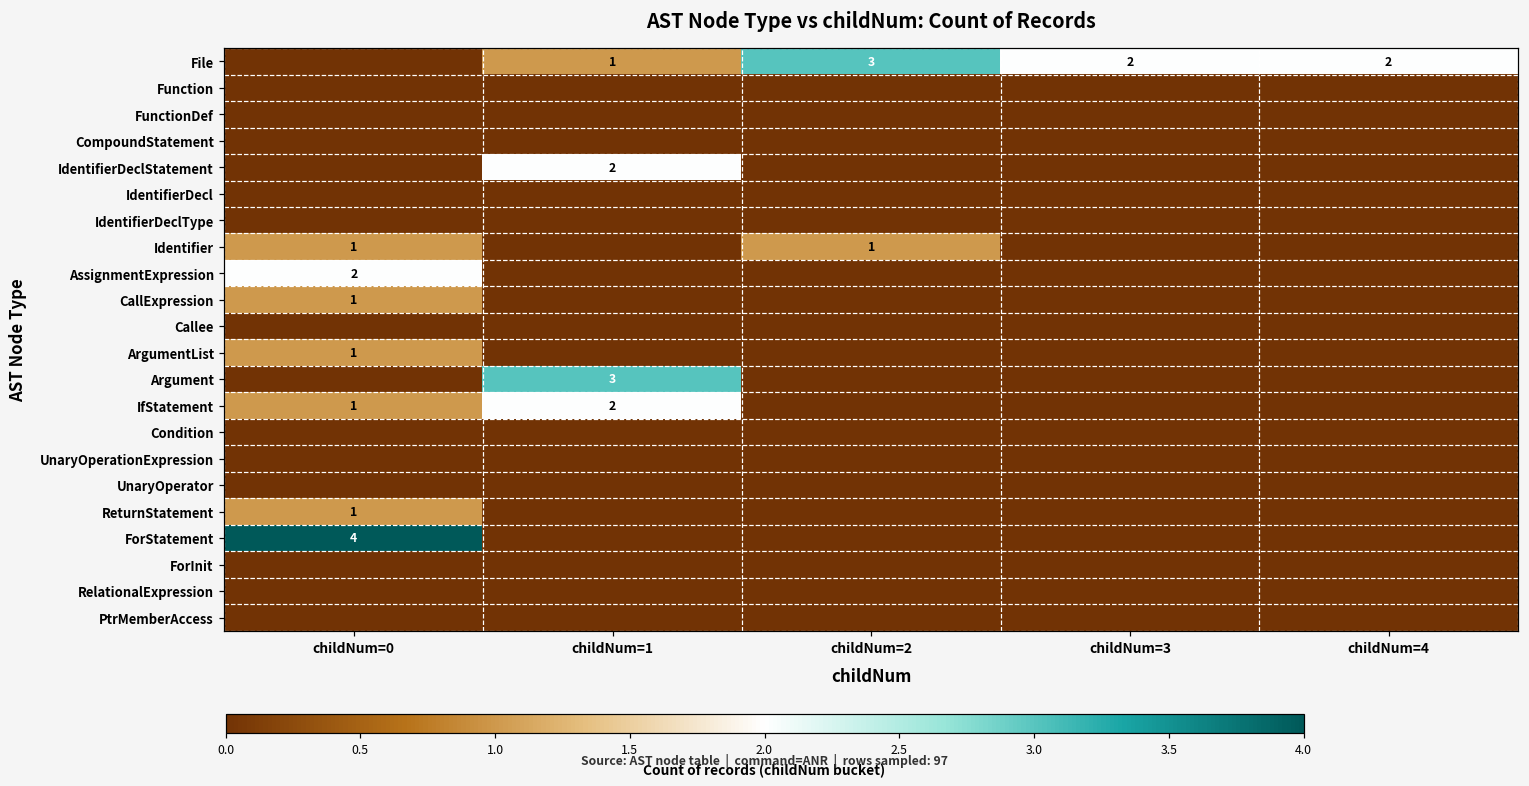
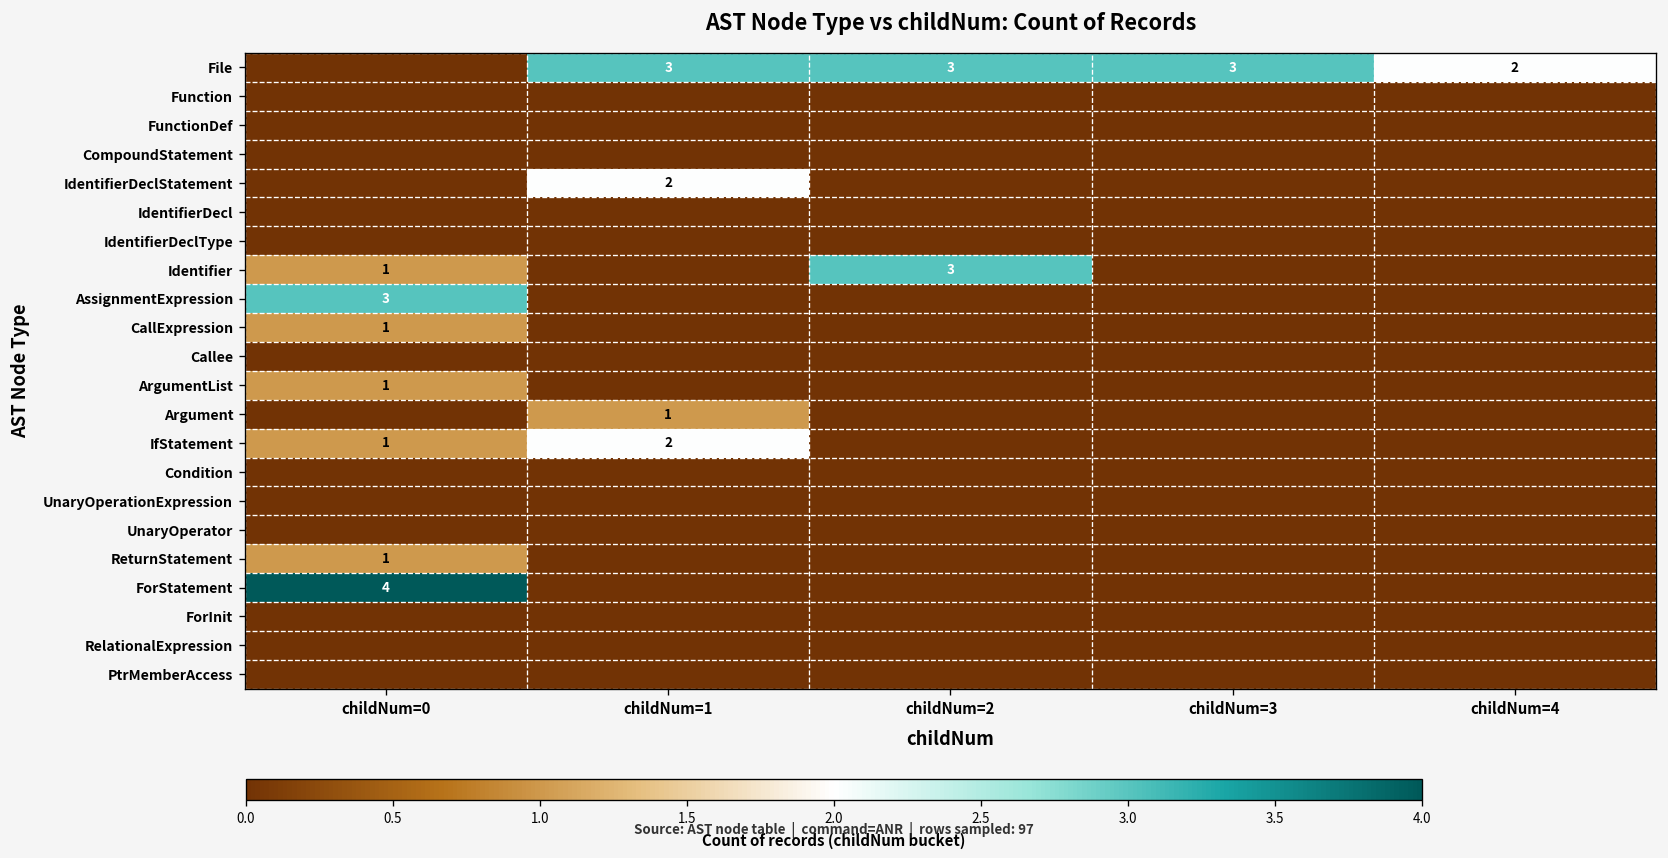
File, childNum=1: 1 -> 3
File, childNum=3: 2 -> 3
Identifier, childNum=2: 1 -> 3
AssignmentExpression, childNum=0: 2 -> 3
Argument, childNum=1: 3 -> 1
